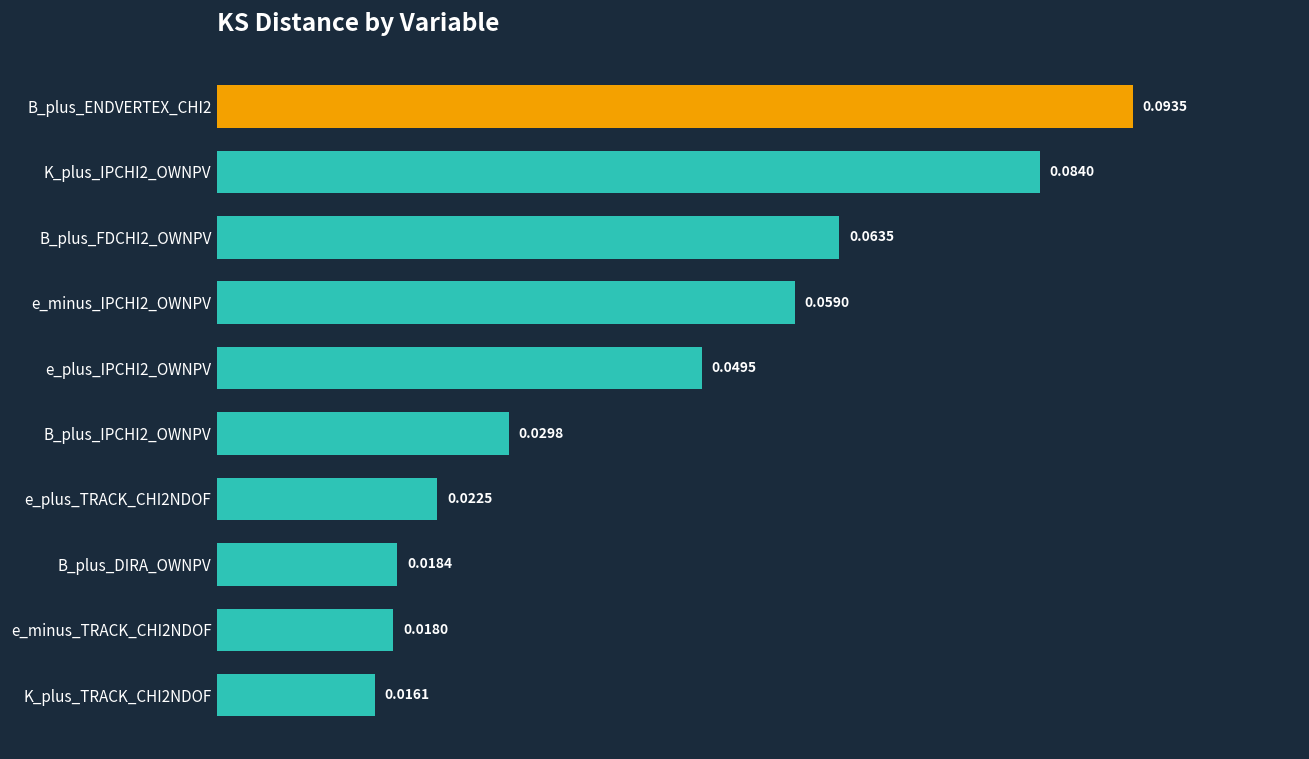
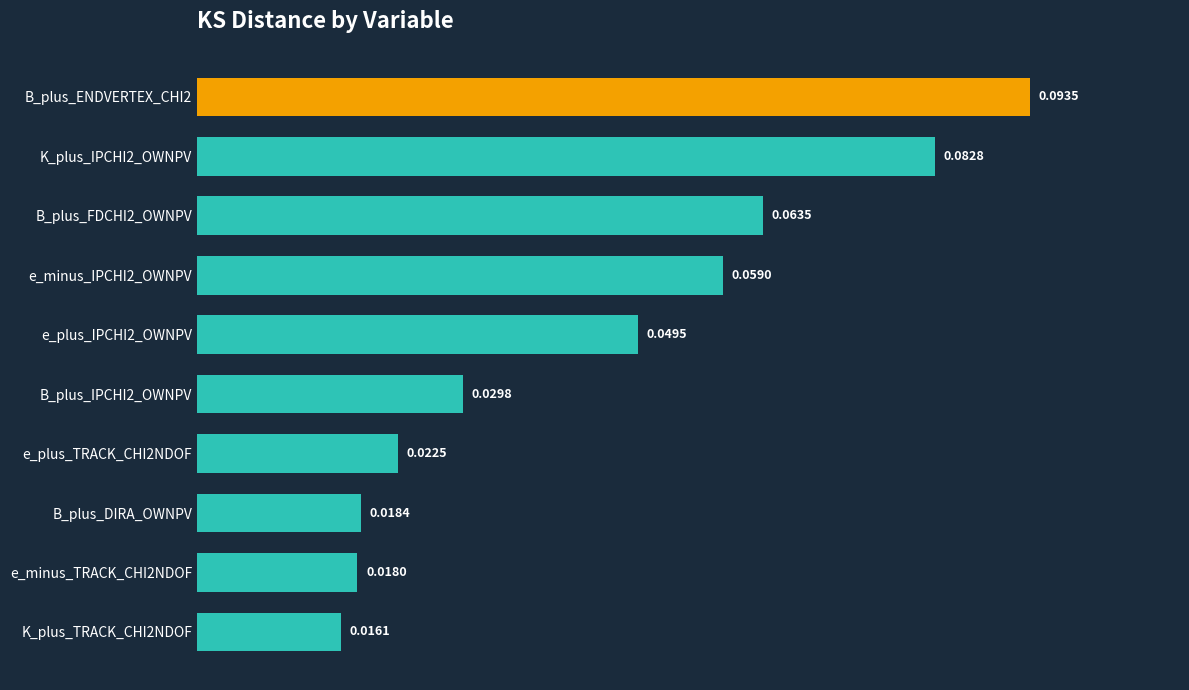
K_plus_IPCHI2_OWNPV: 0.0840 -> 0.0828
